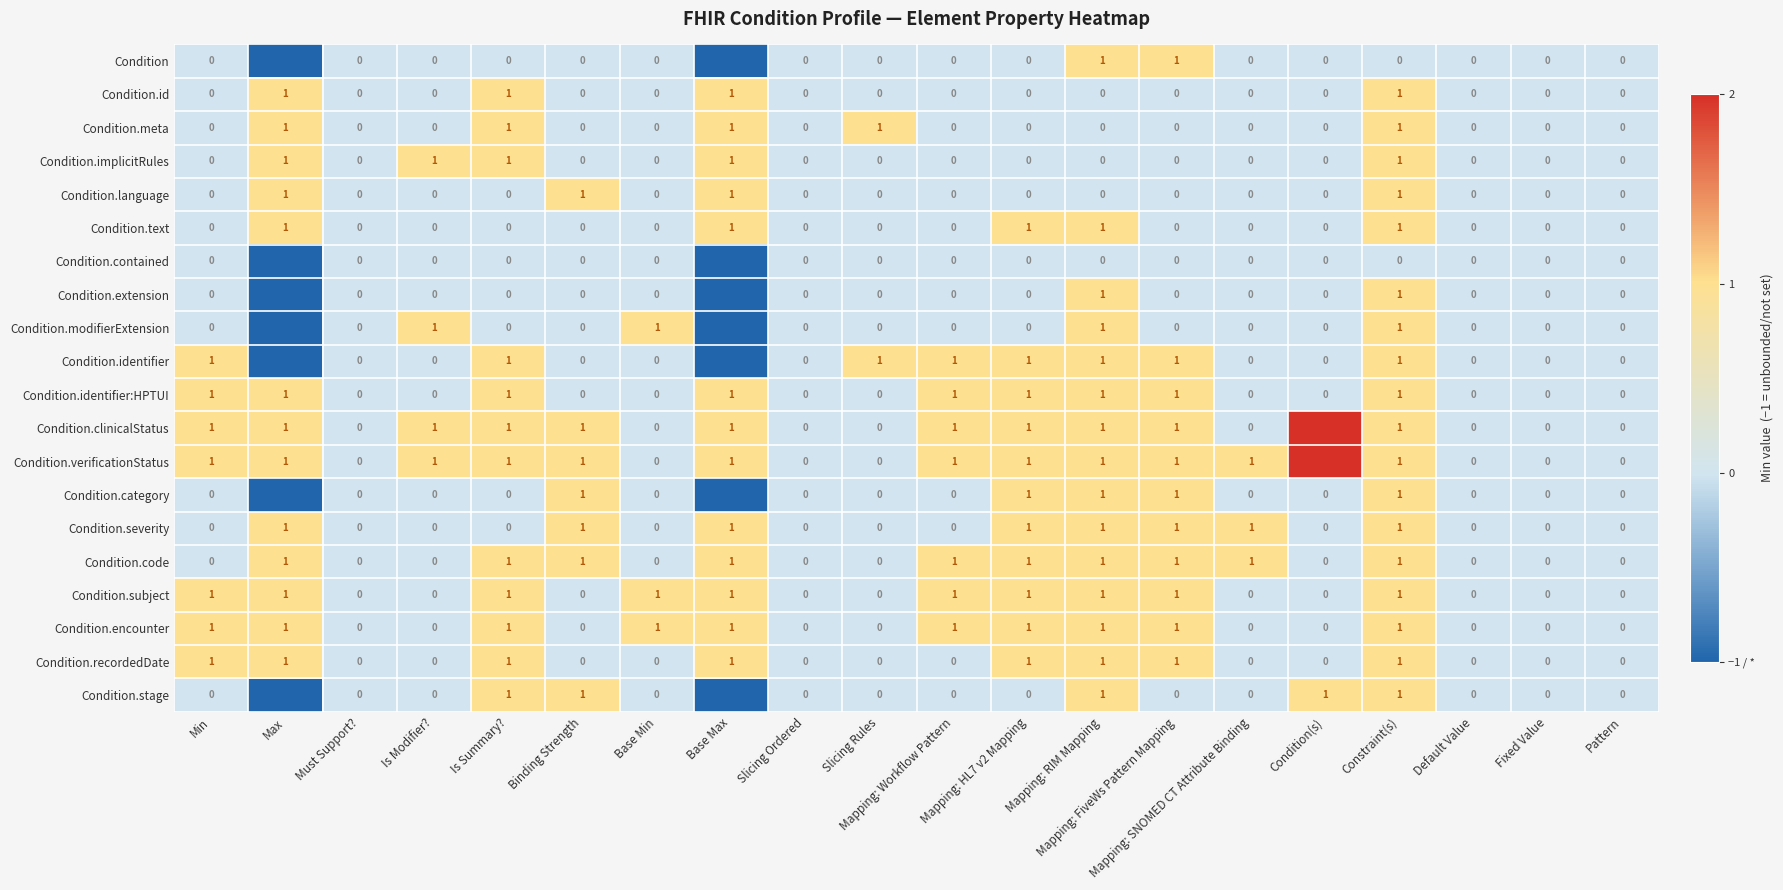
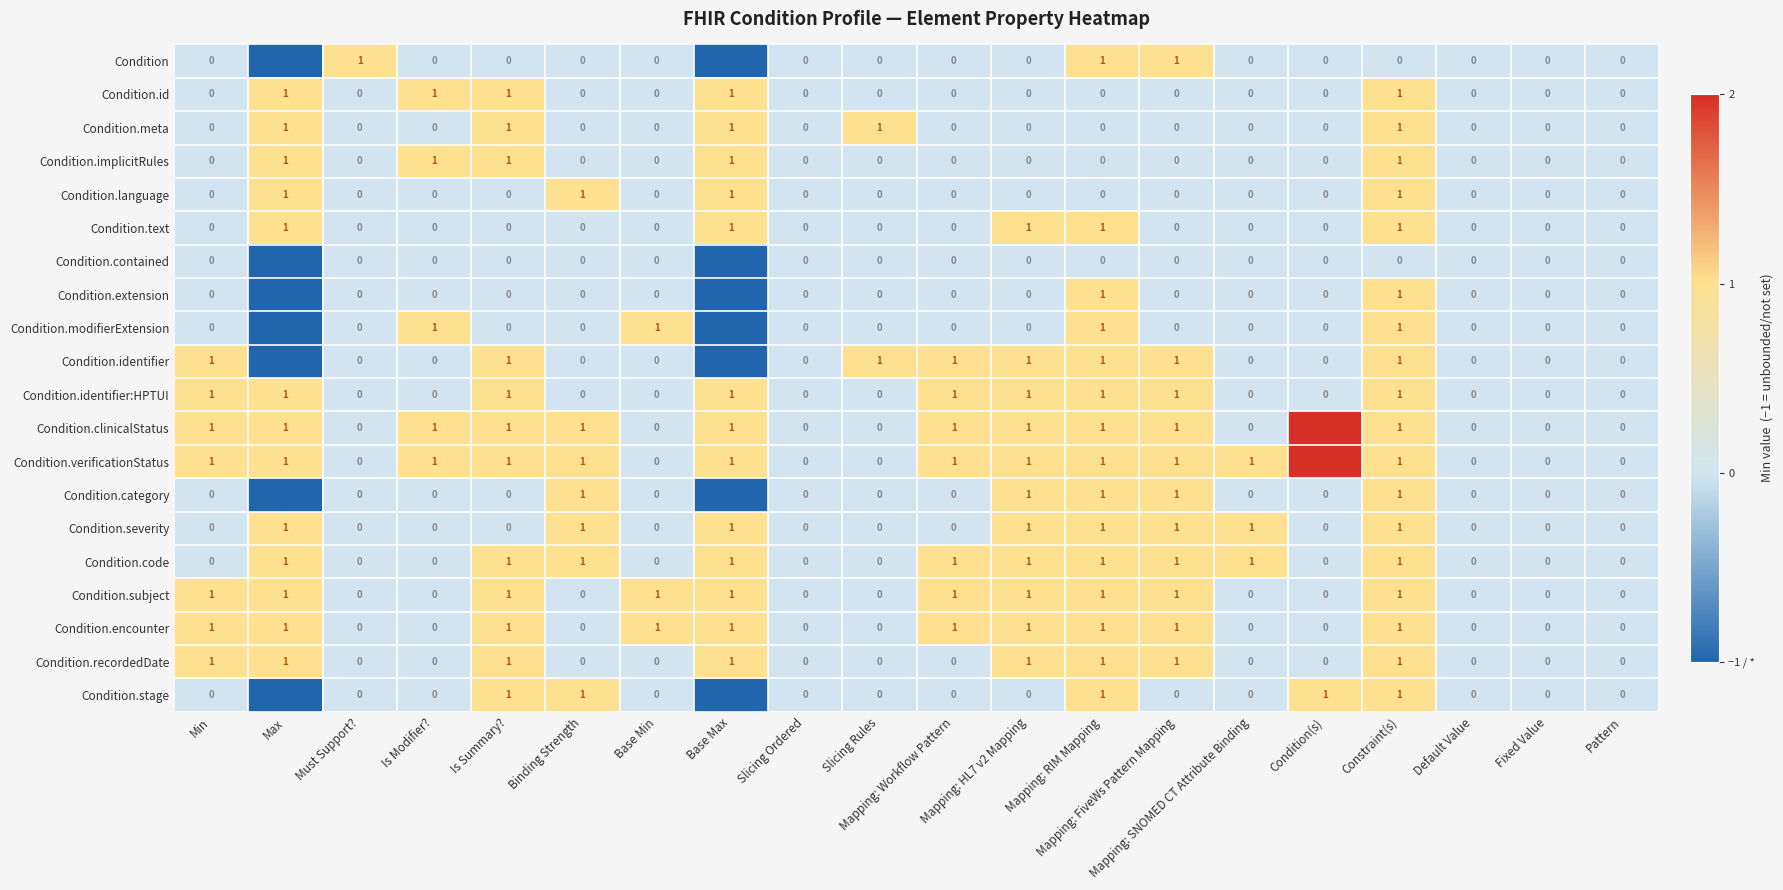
Condition, Must Support?: 0 -> 1
Condition.id, Is Modifier?: 0 -> 1
